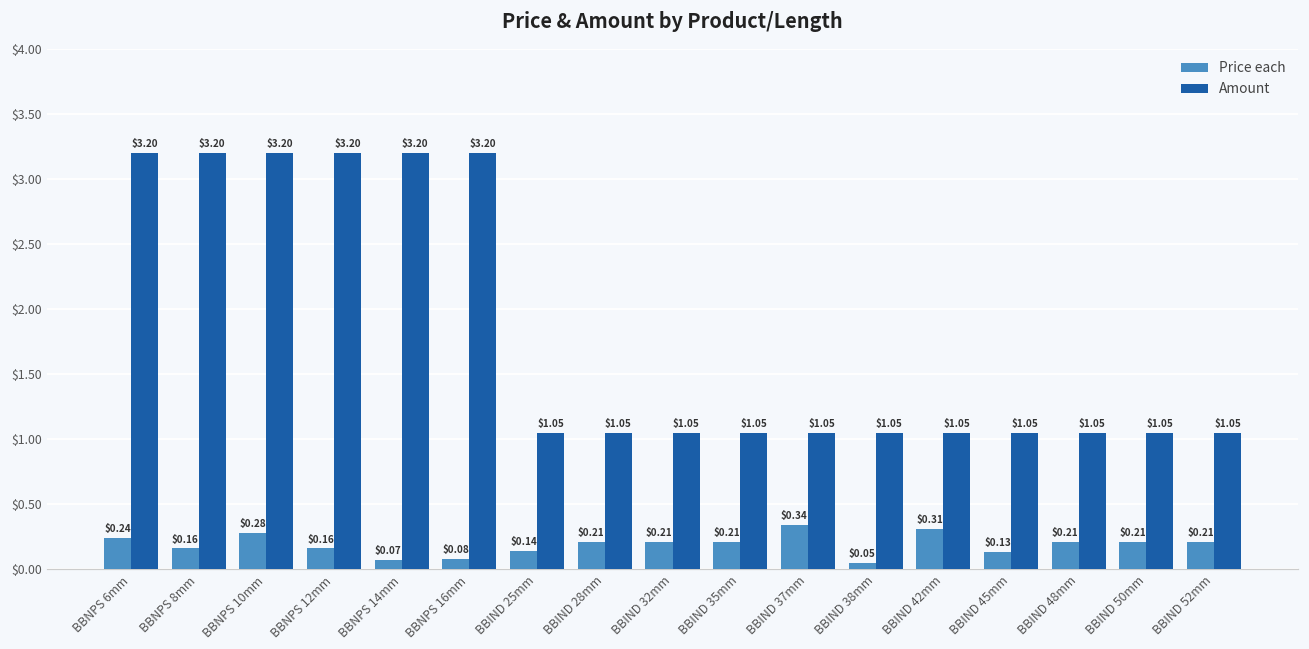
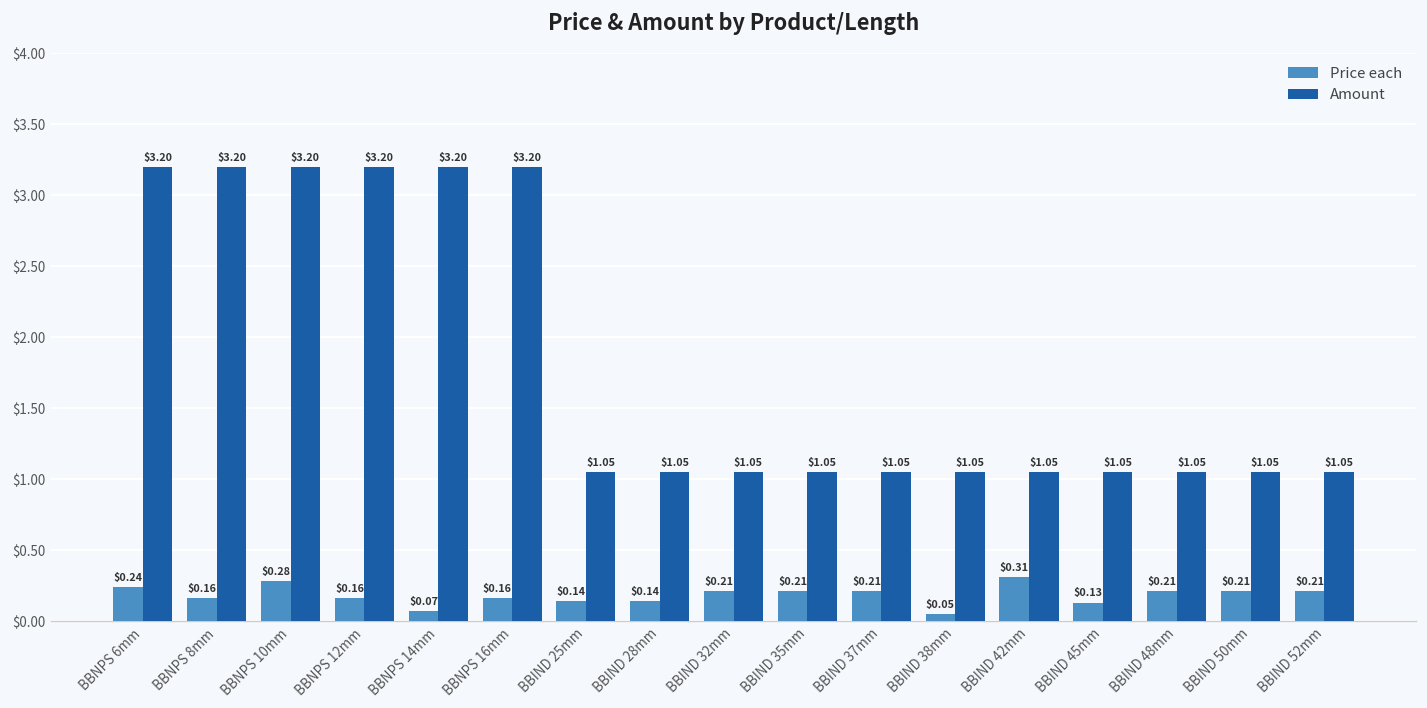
Price each, BBNPS 16mm: $0.08 -> $0.16
Price each, BBIND 28mm: $0.21 -> $0.14
Price each, BBIND 37mm: $0.34 -> $0.21
